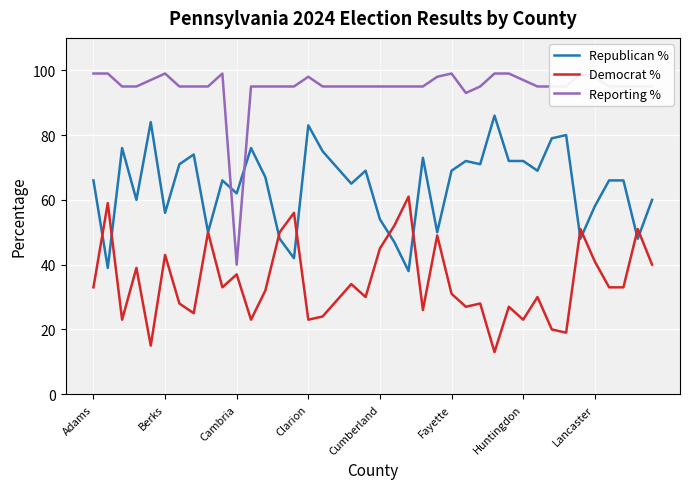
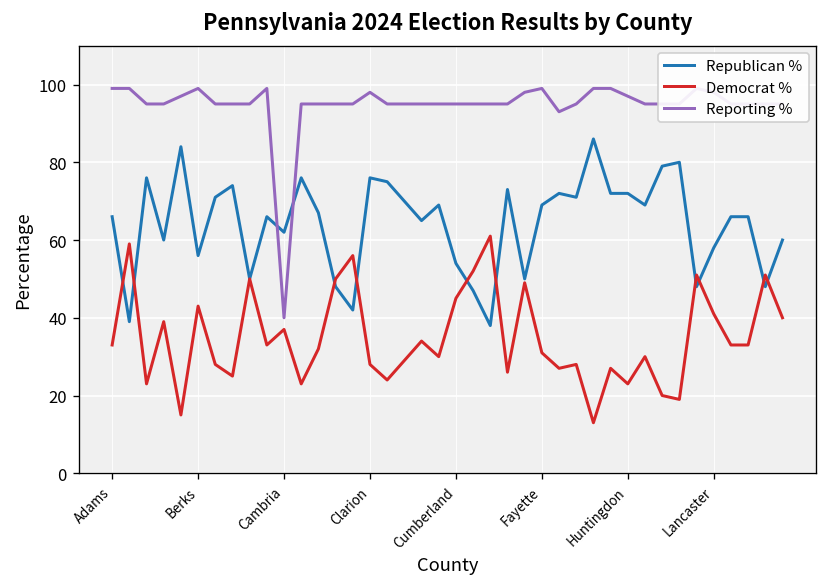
Republican %, Clarion: 83 -> 76
Democrat %, Clarion: 23 -> 28
